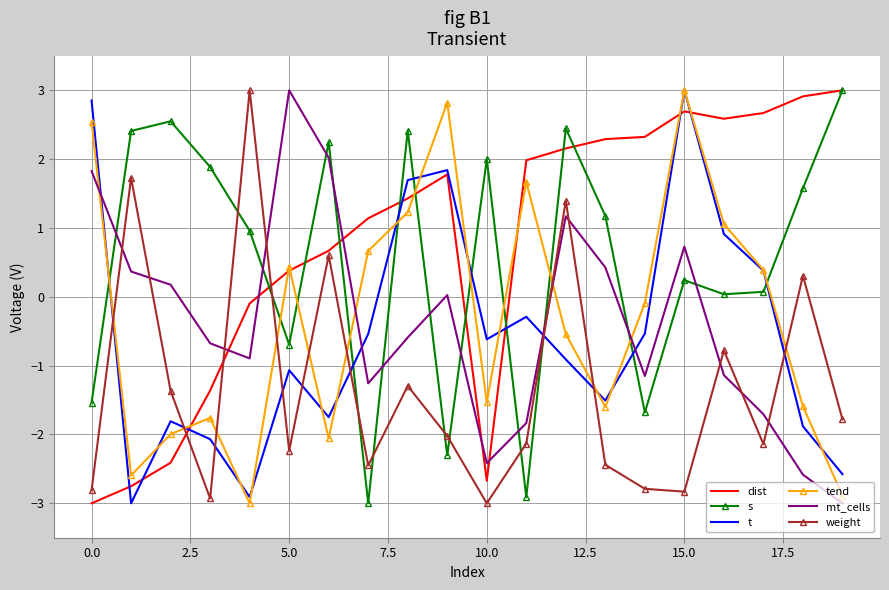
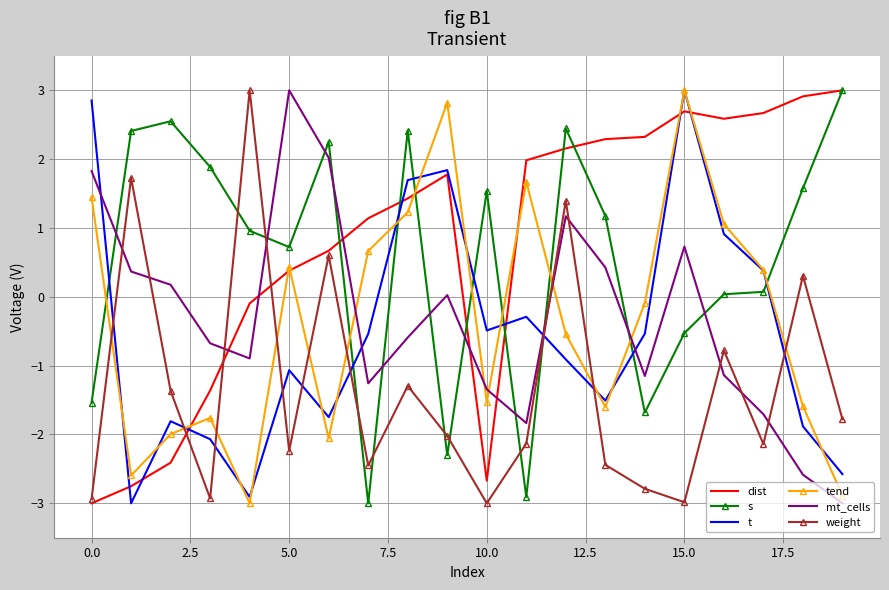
tend, 0.0: 2.5 -> 1.4
weight, 0.0: -2.8 -> -2.9
s, 5.0: -0.7 -> 0.7
s, 10.0: 2.0 -> 1.5
t, 10.0: -0.6 -> -0.5
mt_cells, 10.0: -2.4 -> -1.3
s, 15.0: 0.2 -> -0.5
weight, 15.0: -2.8 -> -3.0
